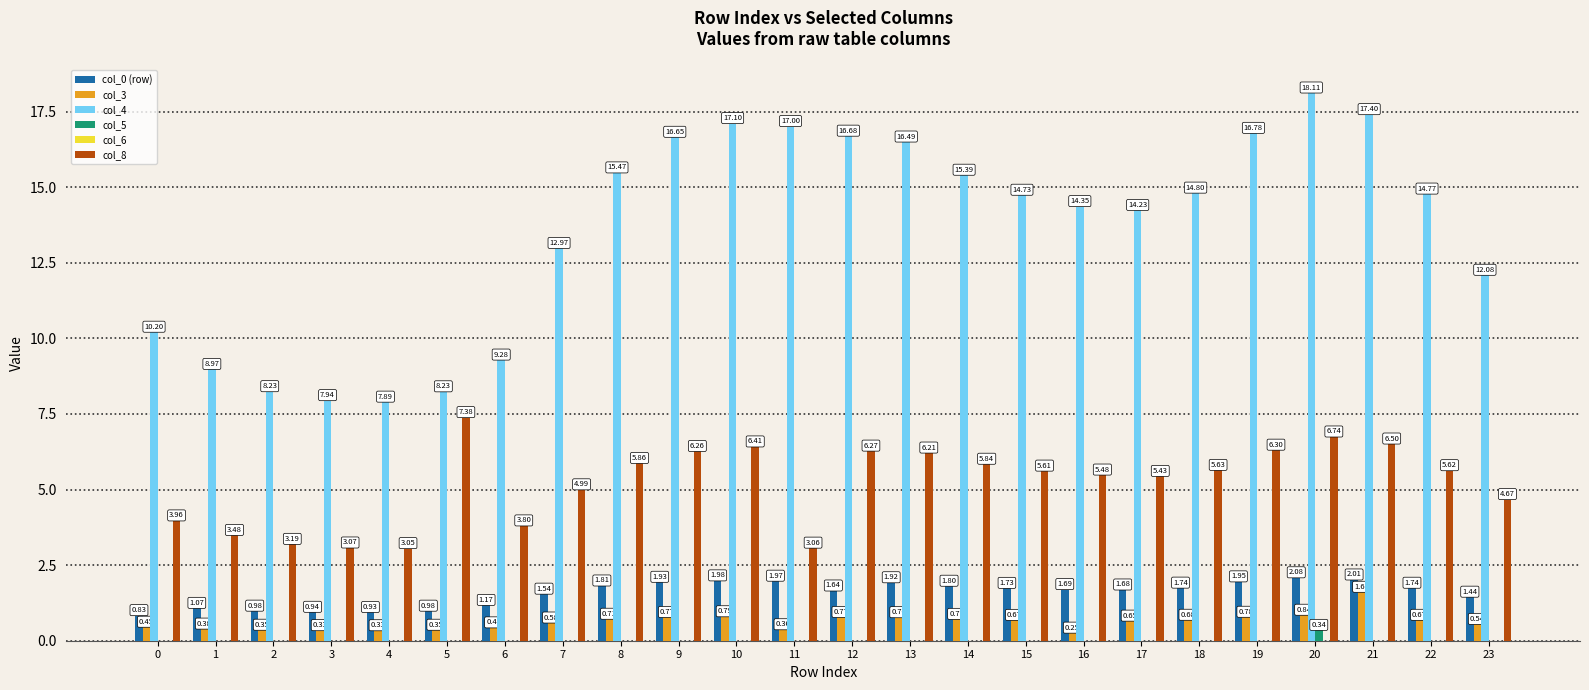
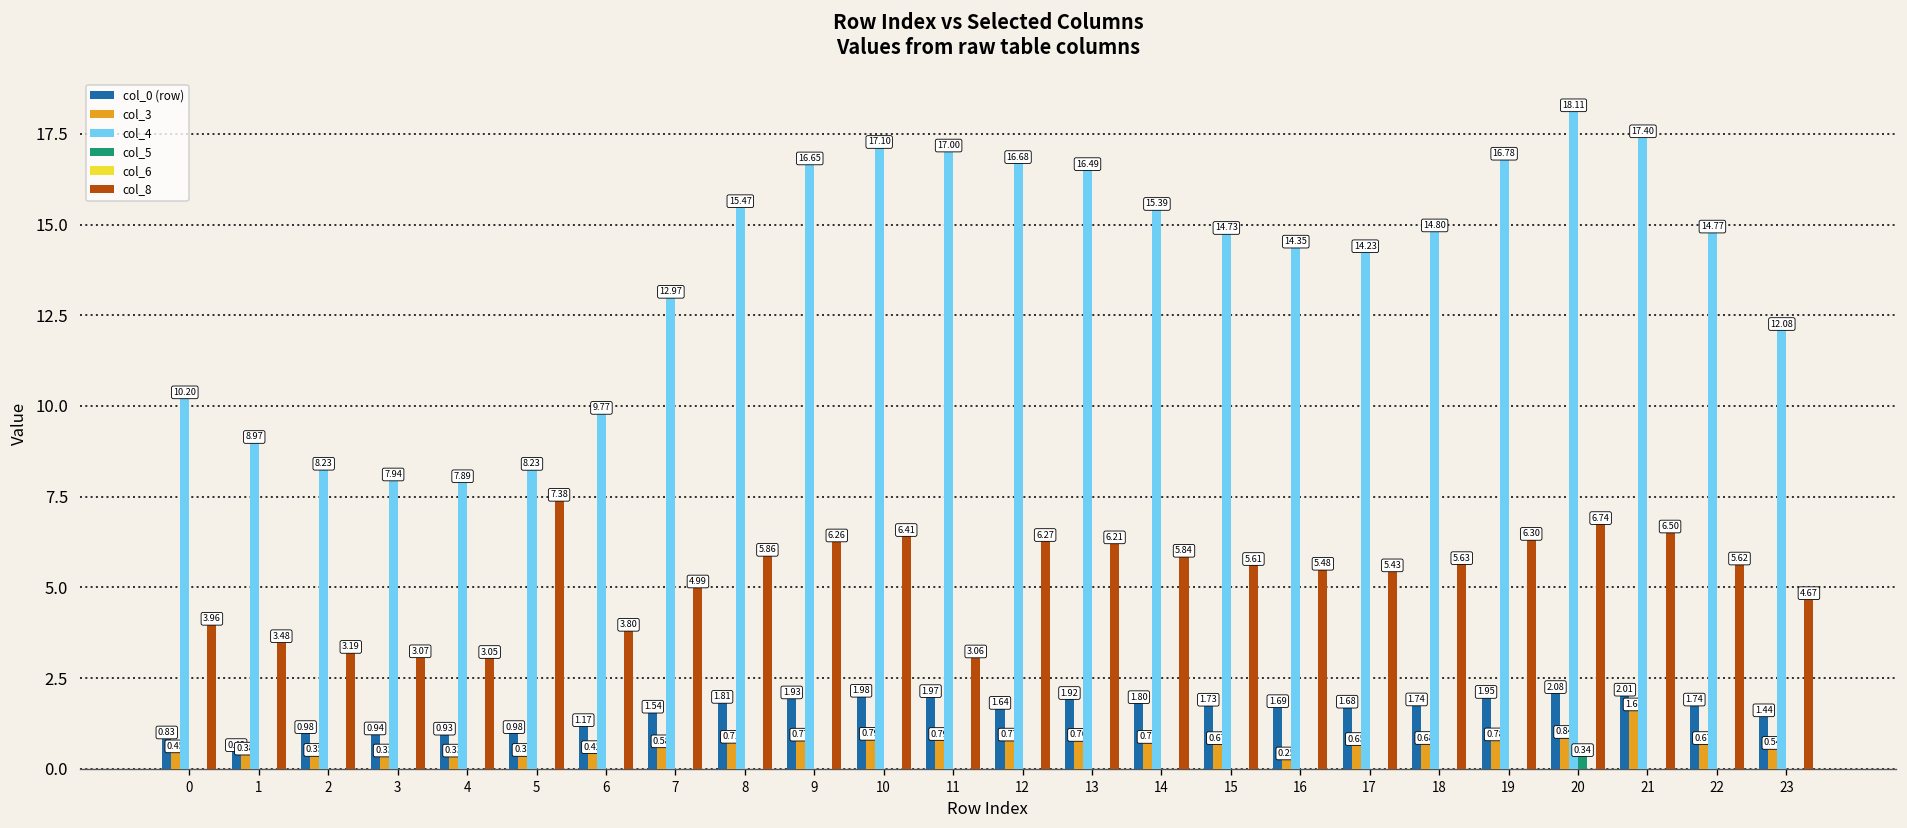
col_0 (row), 1: 1.07 -> 0.48
col_4, 6: 9.28 -> 9.77
col_3, 11: 0.36 -> 0.79
